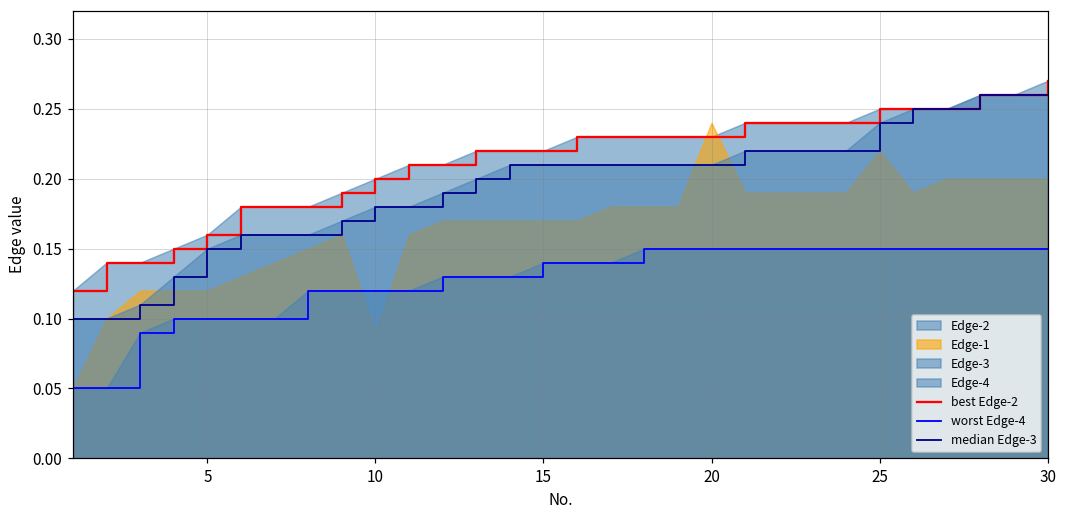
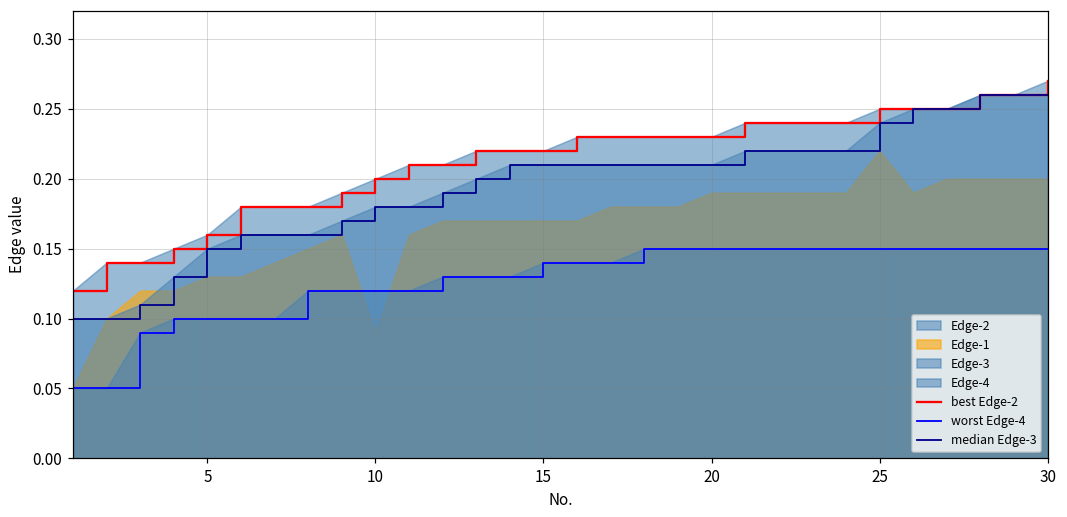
Edge-1, 5: 0.12 -> 0.13
Edge-1, 20: 0.24 -> 0.19
